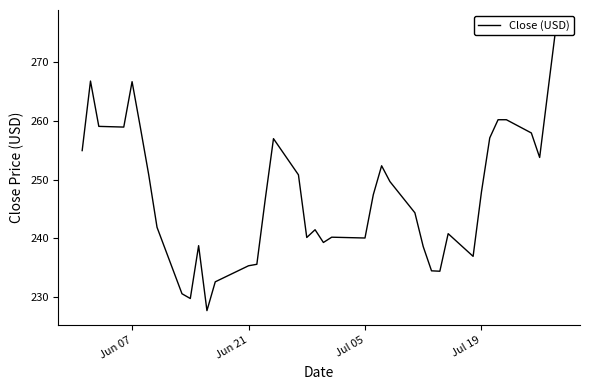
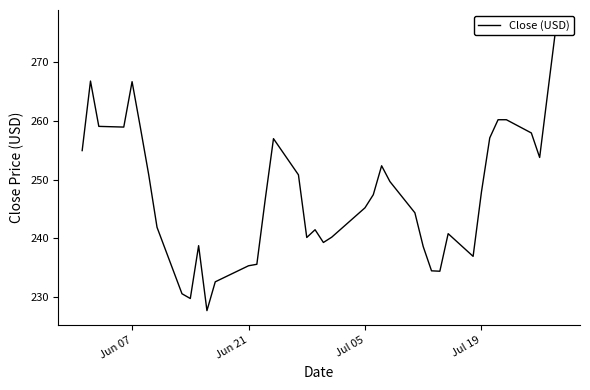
Jul 05: 240 -> 245
